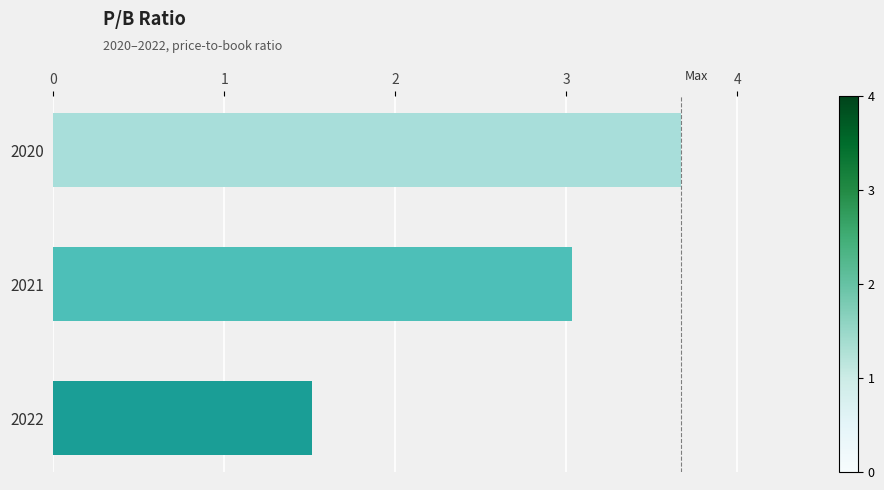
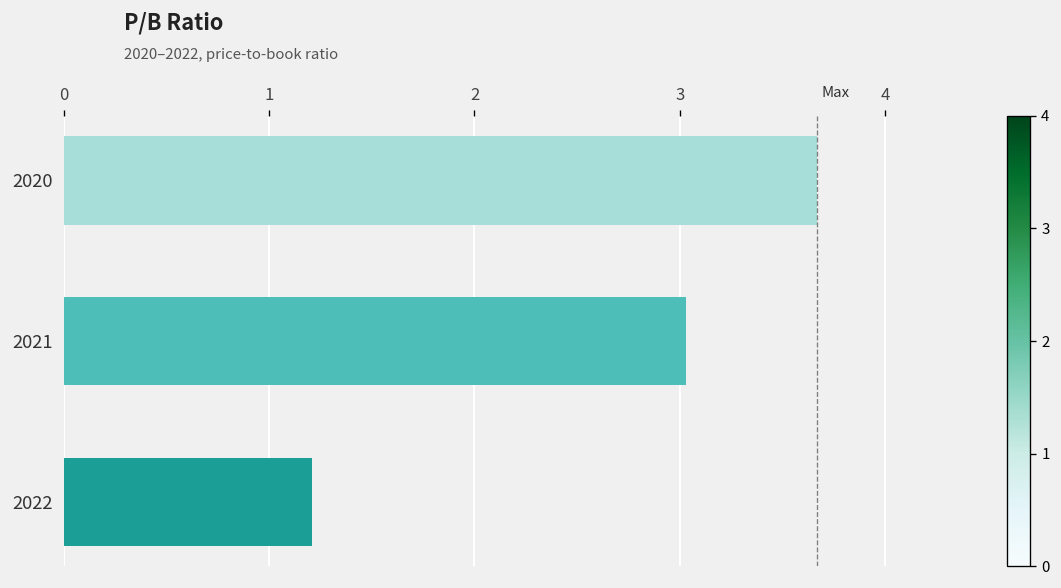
2022: 1.51 -> 1.21
